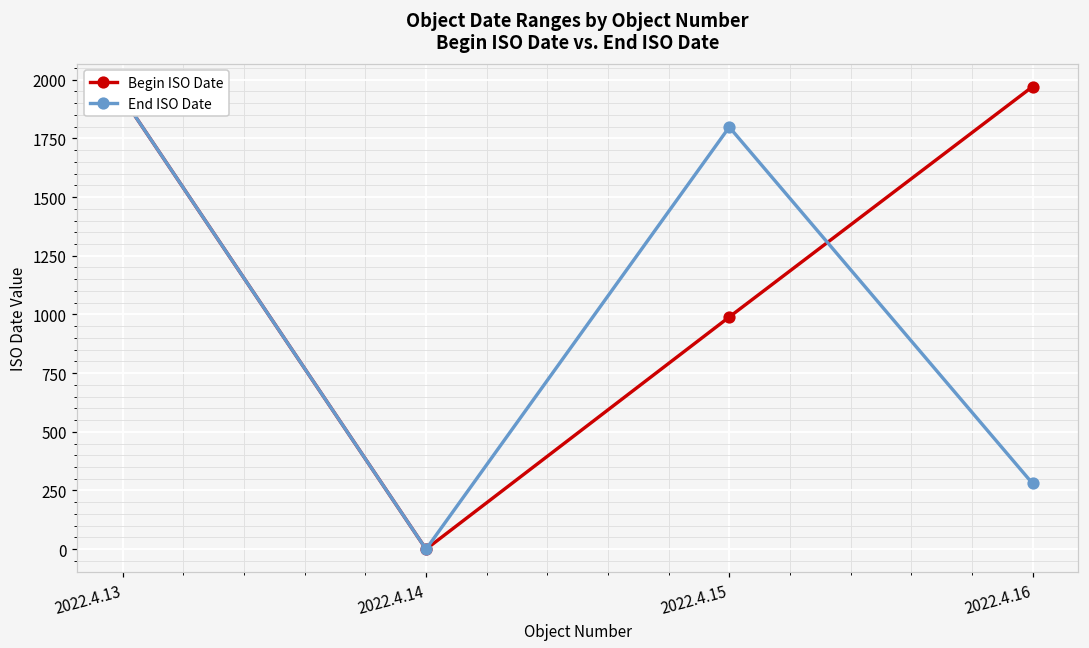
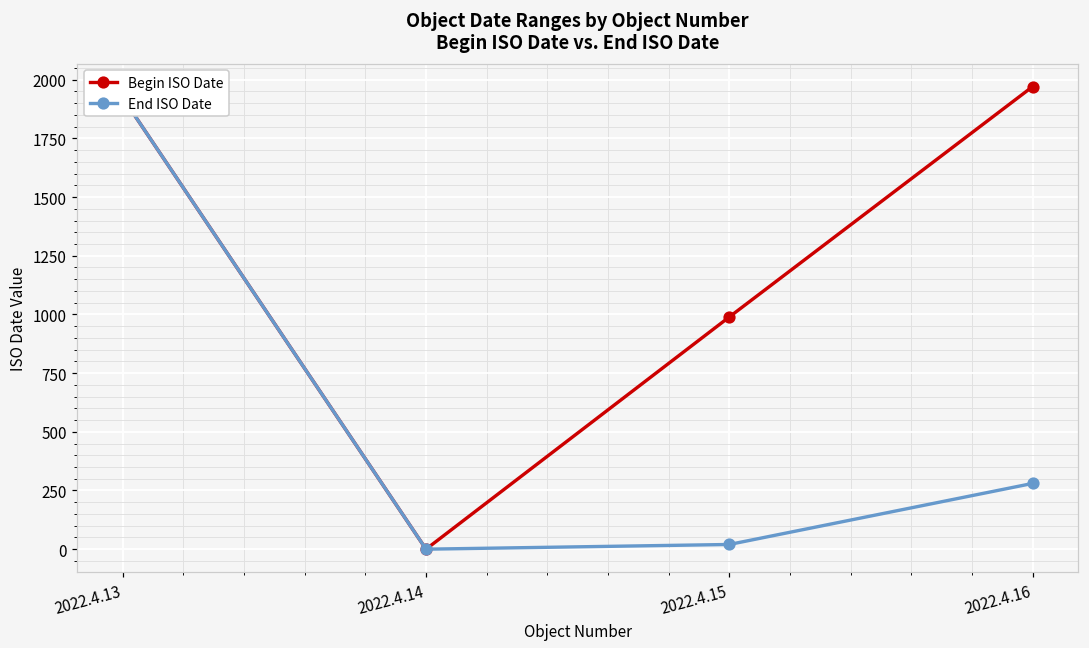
End ISO Date, 2022.4.15: 1800 -> 20
